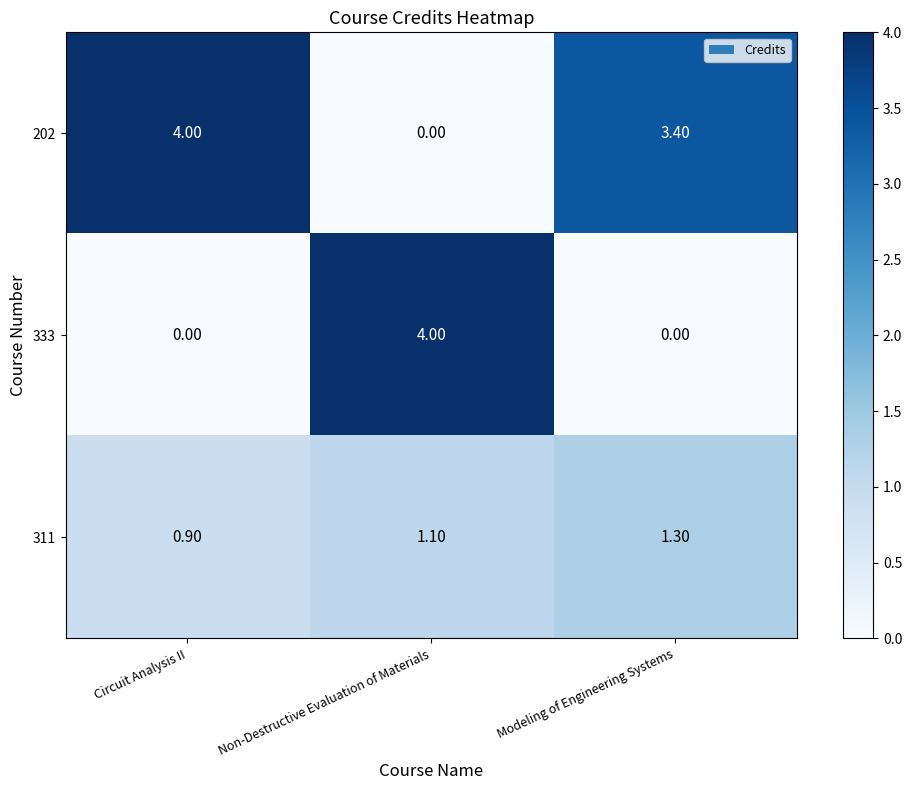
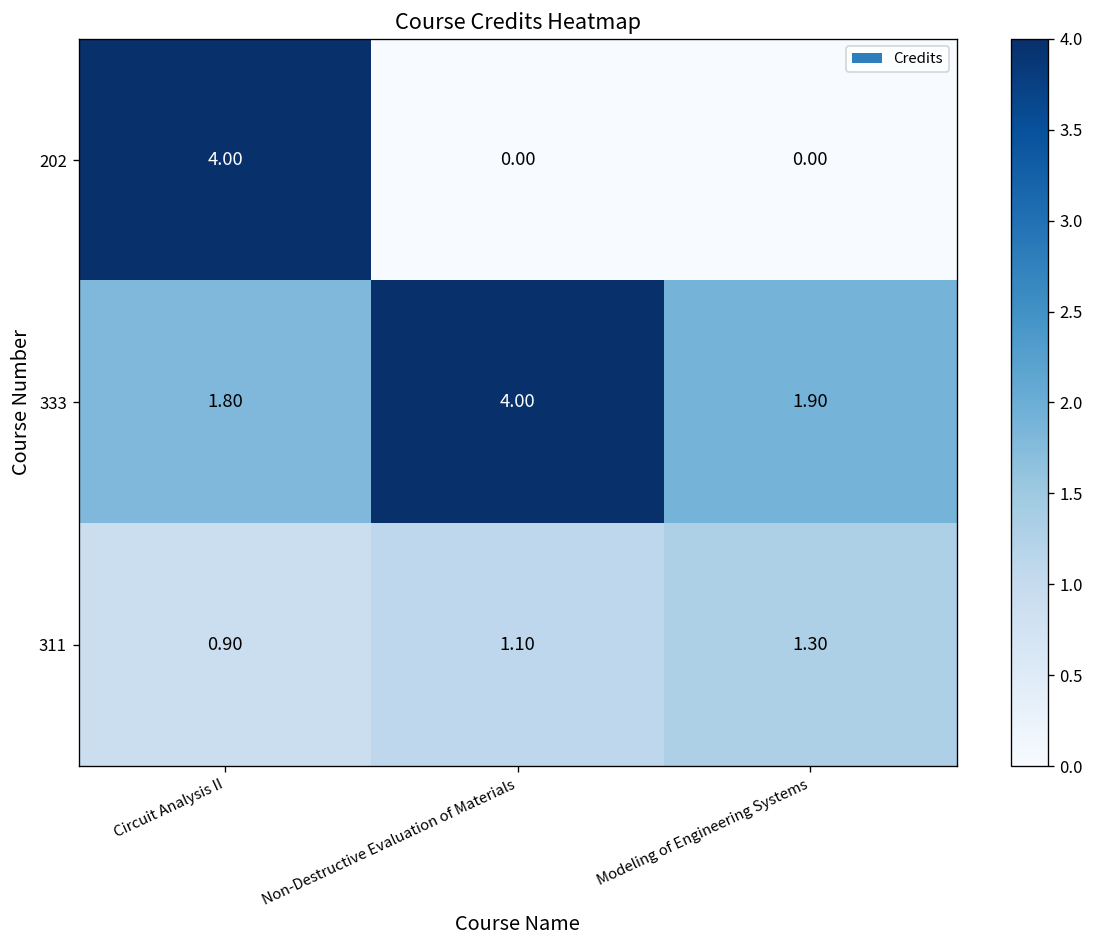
202, Modeling of Engineering Systems: 3.40 -> 0.00
333, Circuit Analysis II: 0.00 -> 1.80
333, Modeling of Engineering Systems: 0.00 -> 1.90
